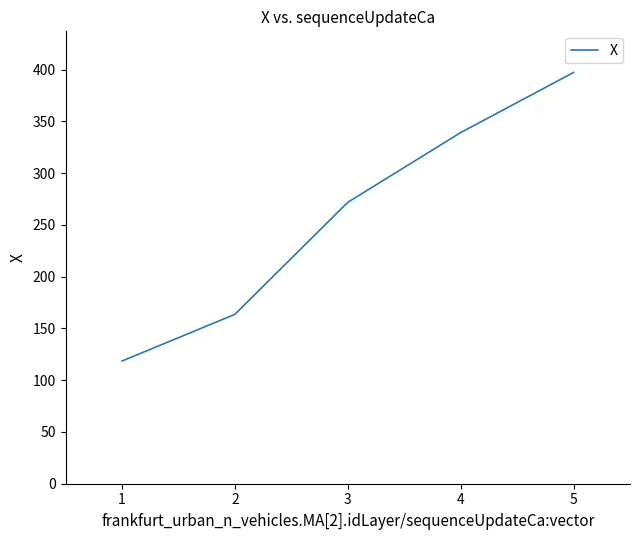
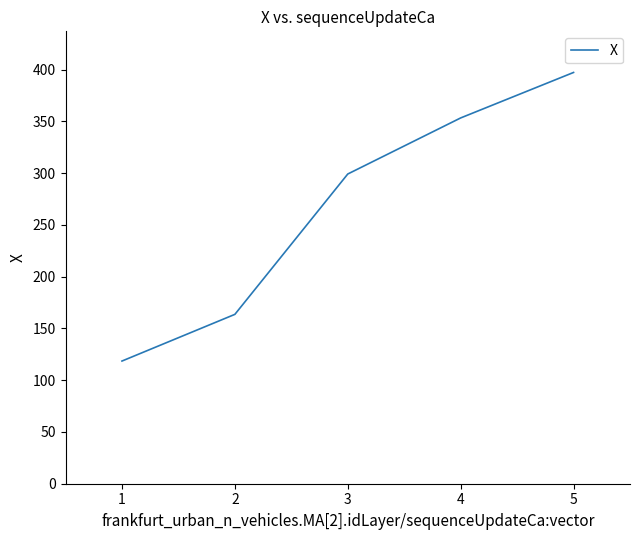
3: 272 -> 299
4: 339 -> 353
